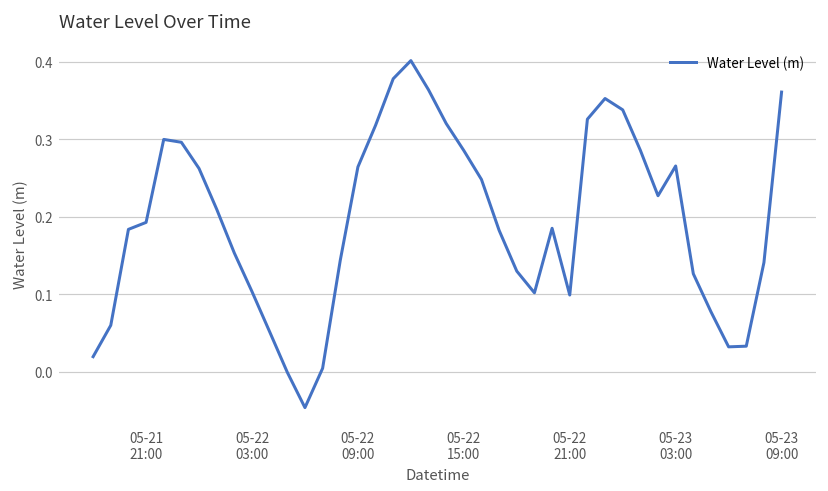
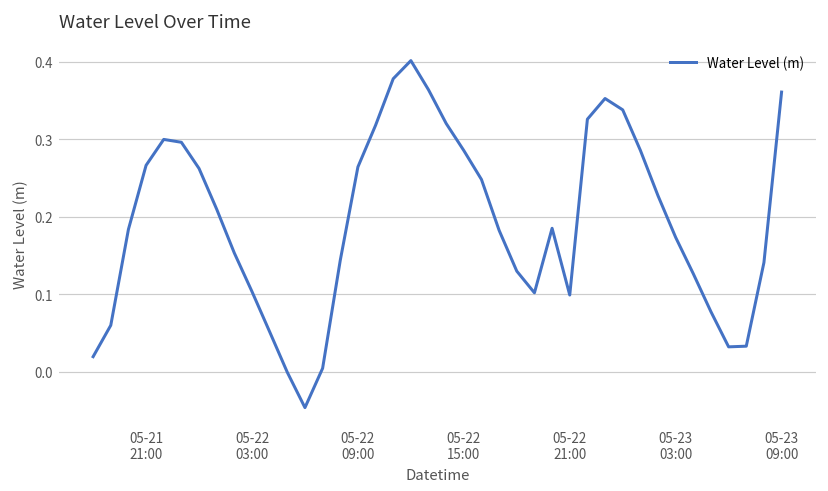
05-21 21:00: 0.19 -> 0.27
05-23 03:00: 0.27 -> 0.17
